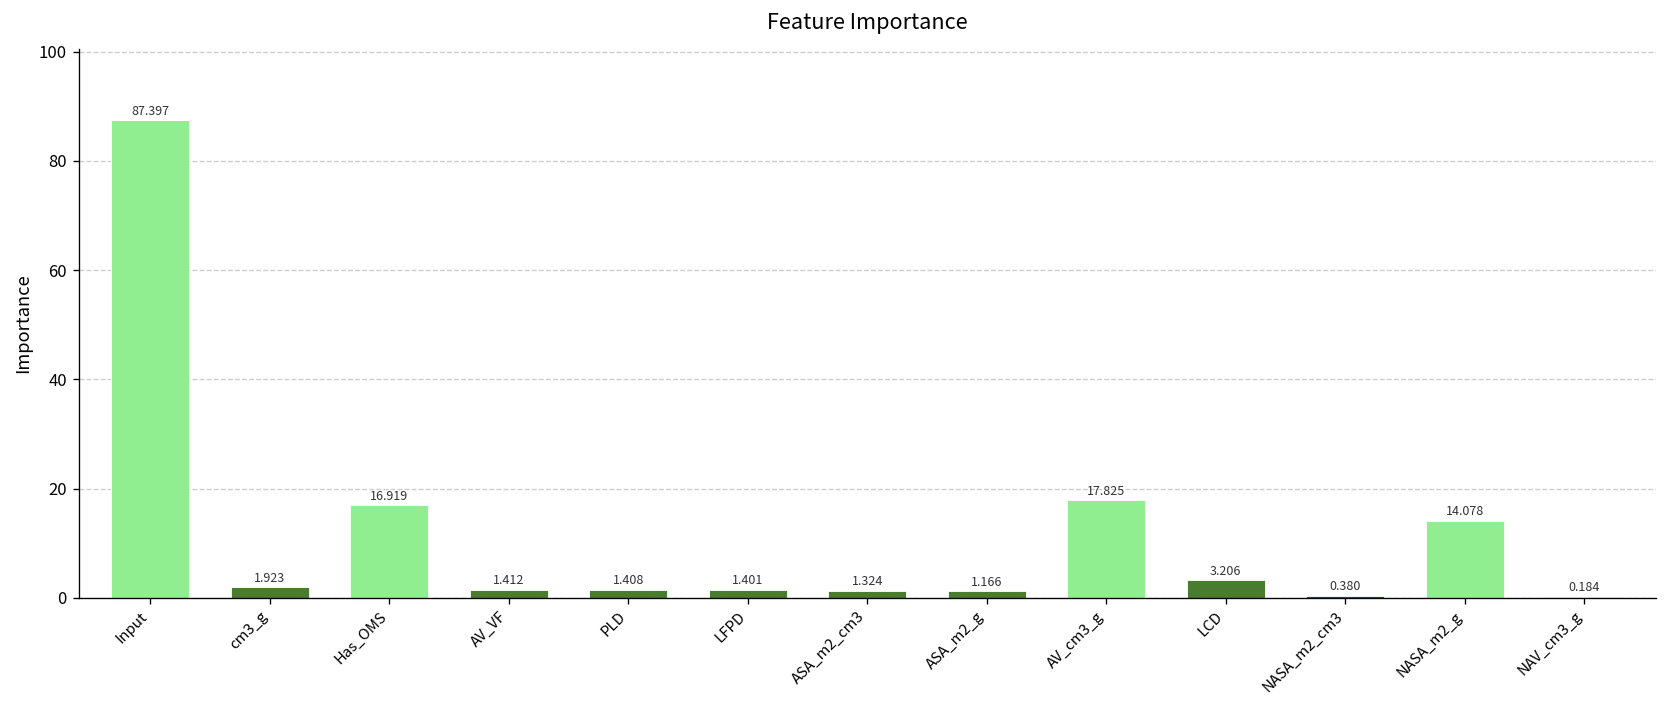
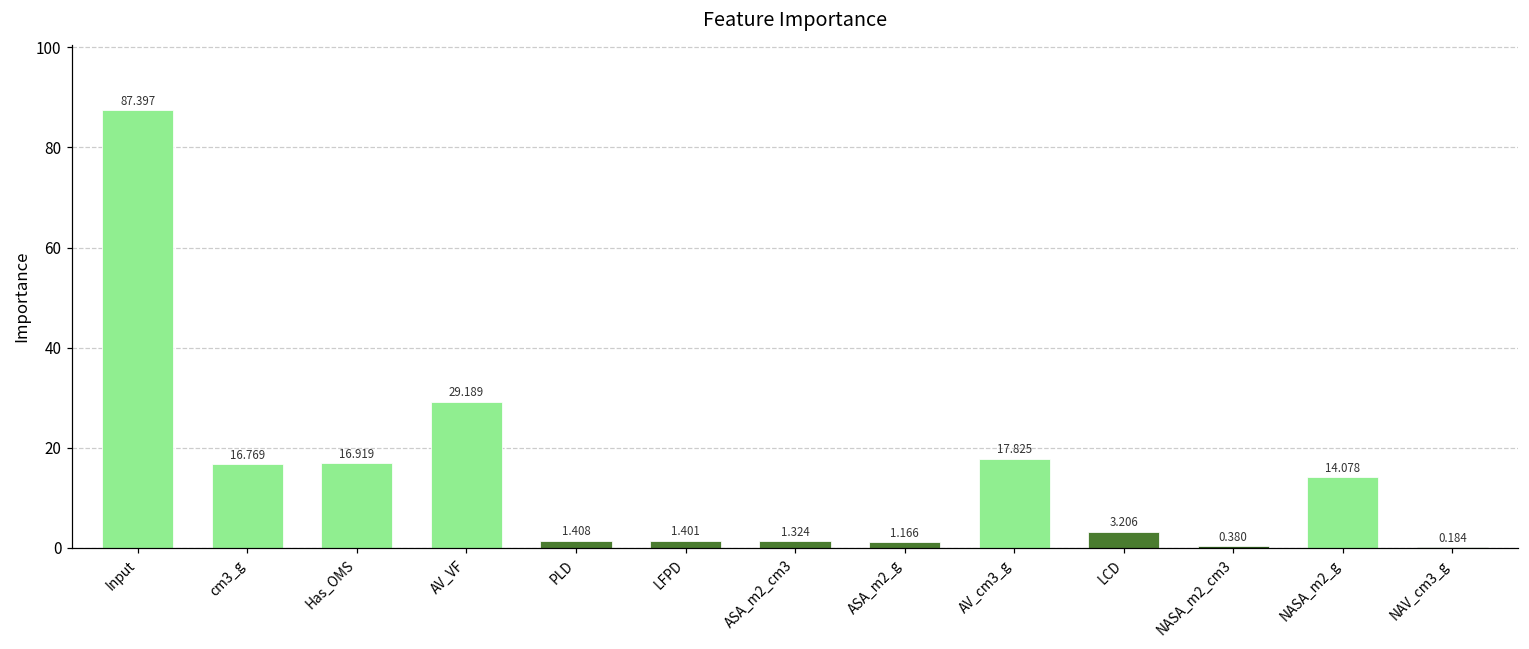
cm3_g: 1.923 -> 16.769
AV_VF: 1.412 -> 29.189
